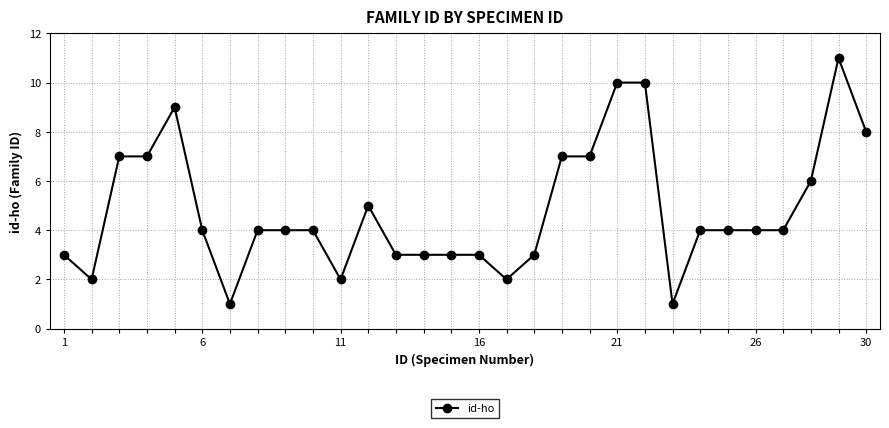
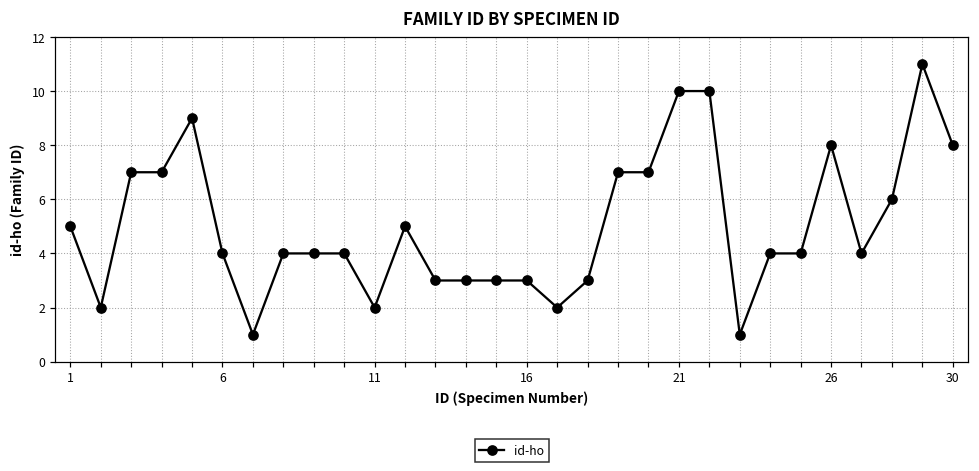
1: 3 -> 5
26: 4 -> 8
